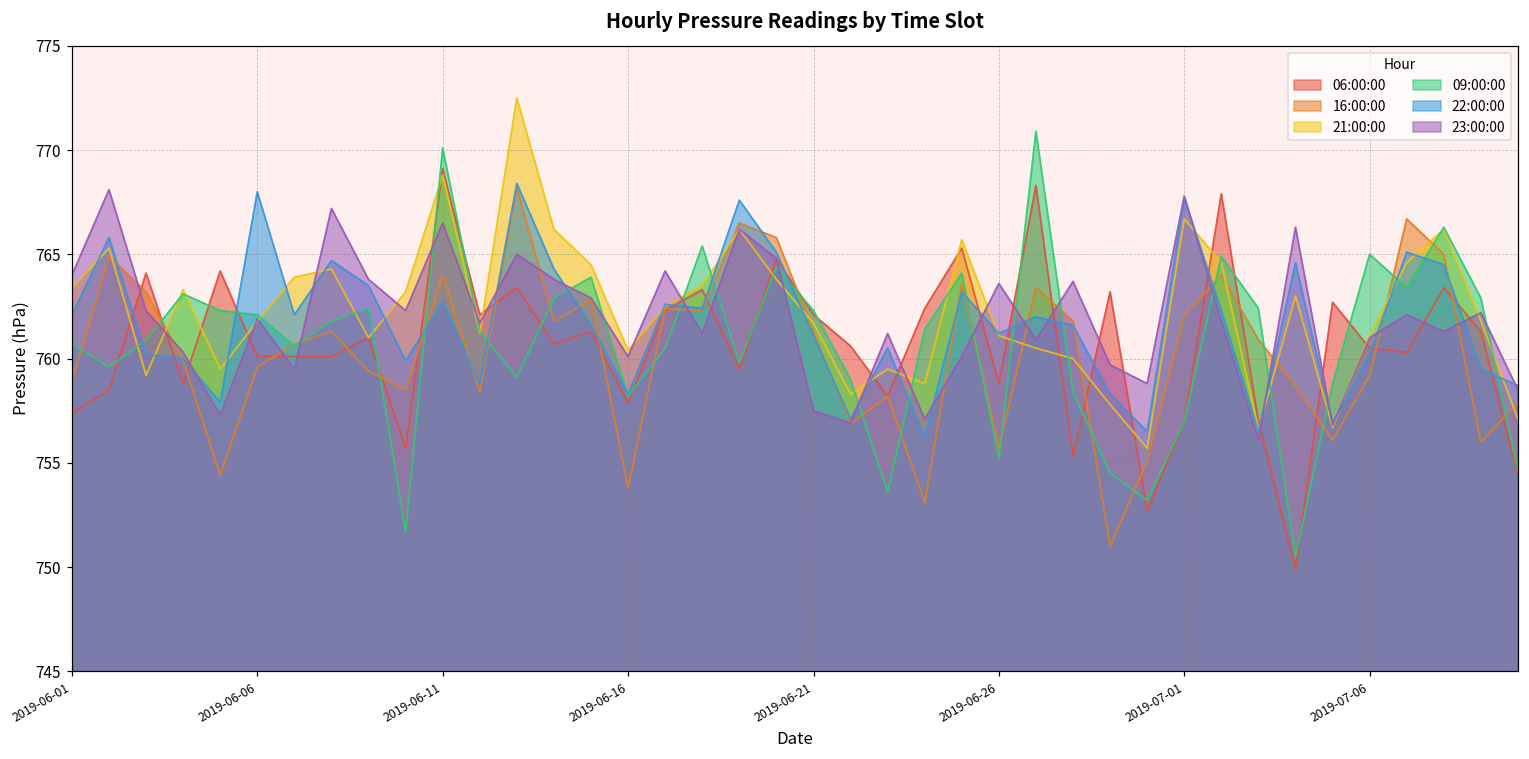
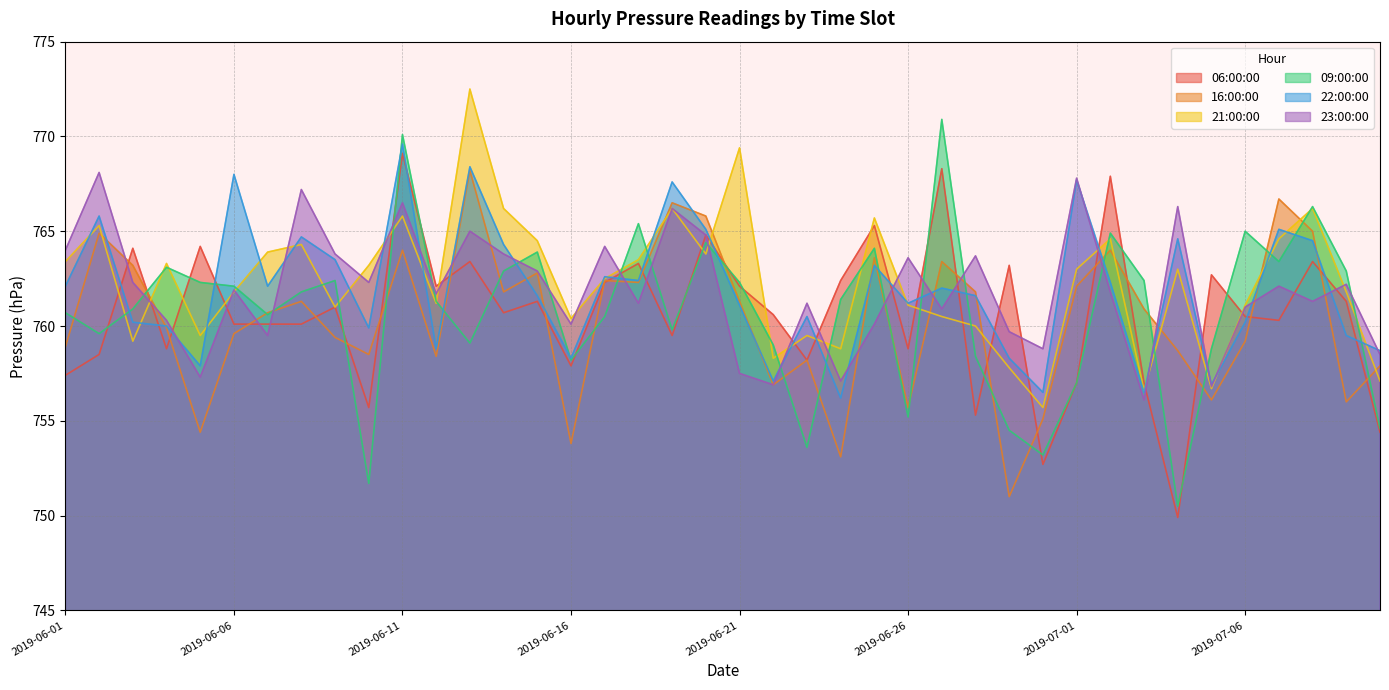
21:00:00, 2019-06-11: 768.8 -> 765.8
22:00:00, 2019-06-11: 762.7 -> 769.6
21:00:00, 2019-06-21: 761.7 -> 769.4
21:00:00, 2019-07-01: 766.7 -> 763.0
